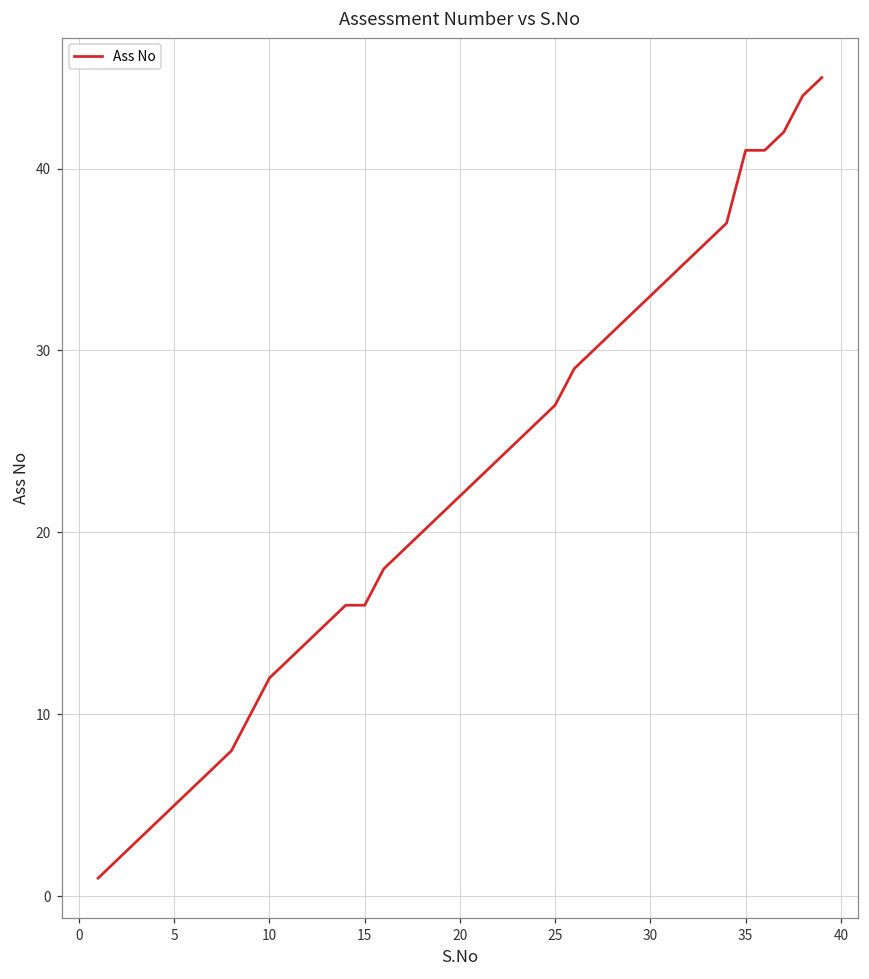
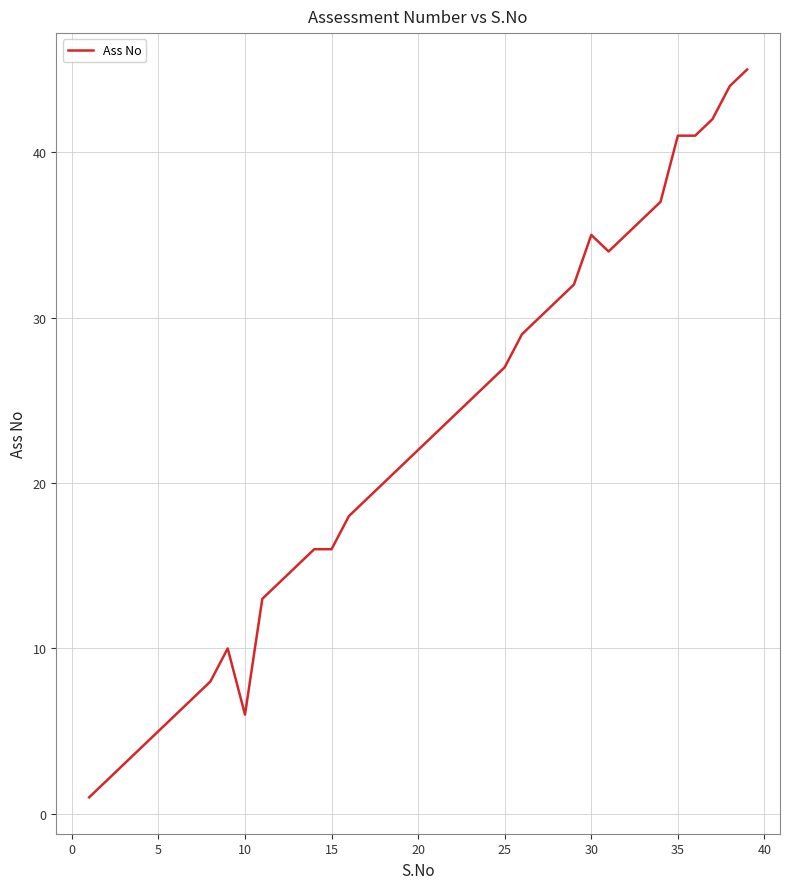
10: 12 -> 6
30: 33 -> 35
